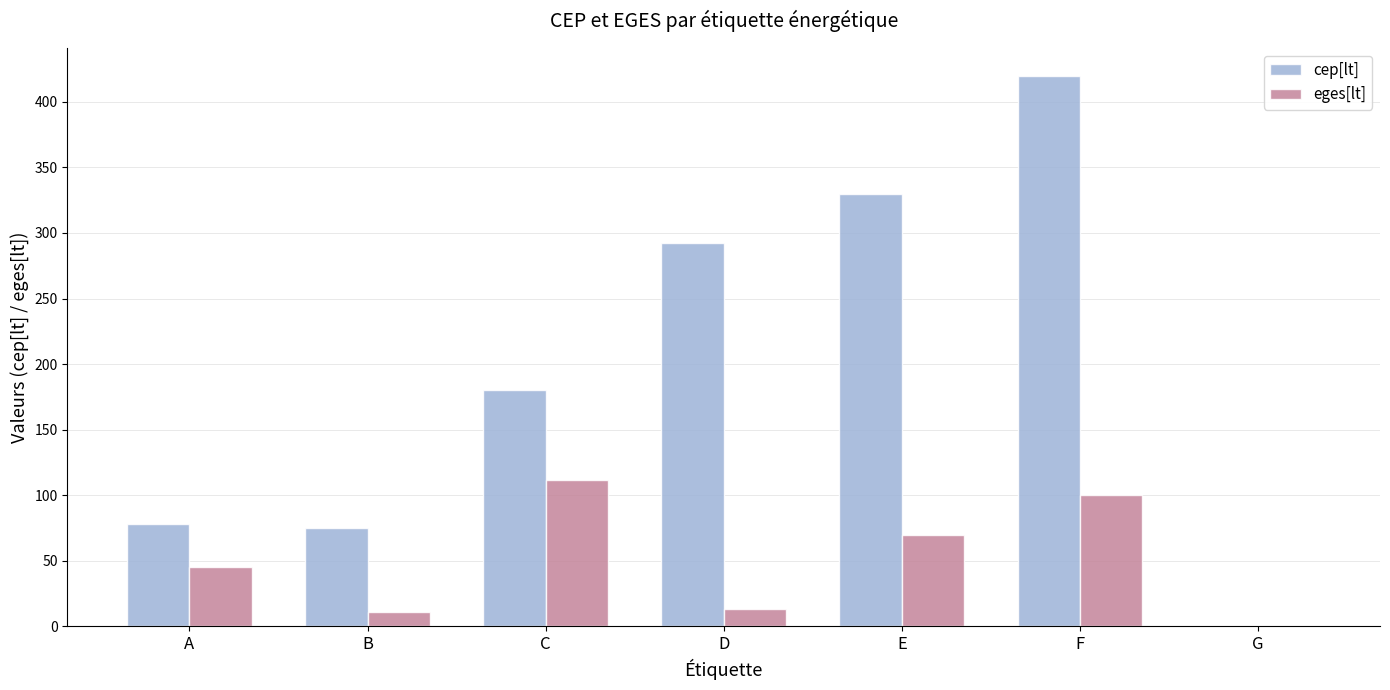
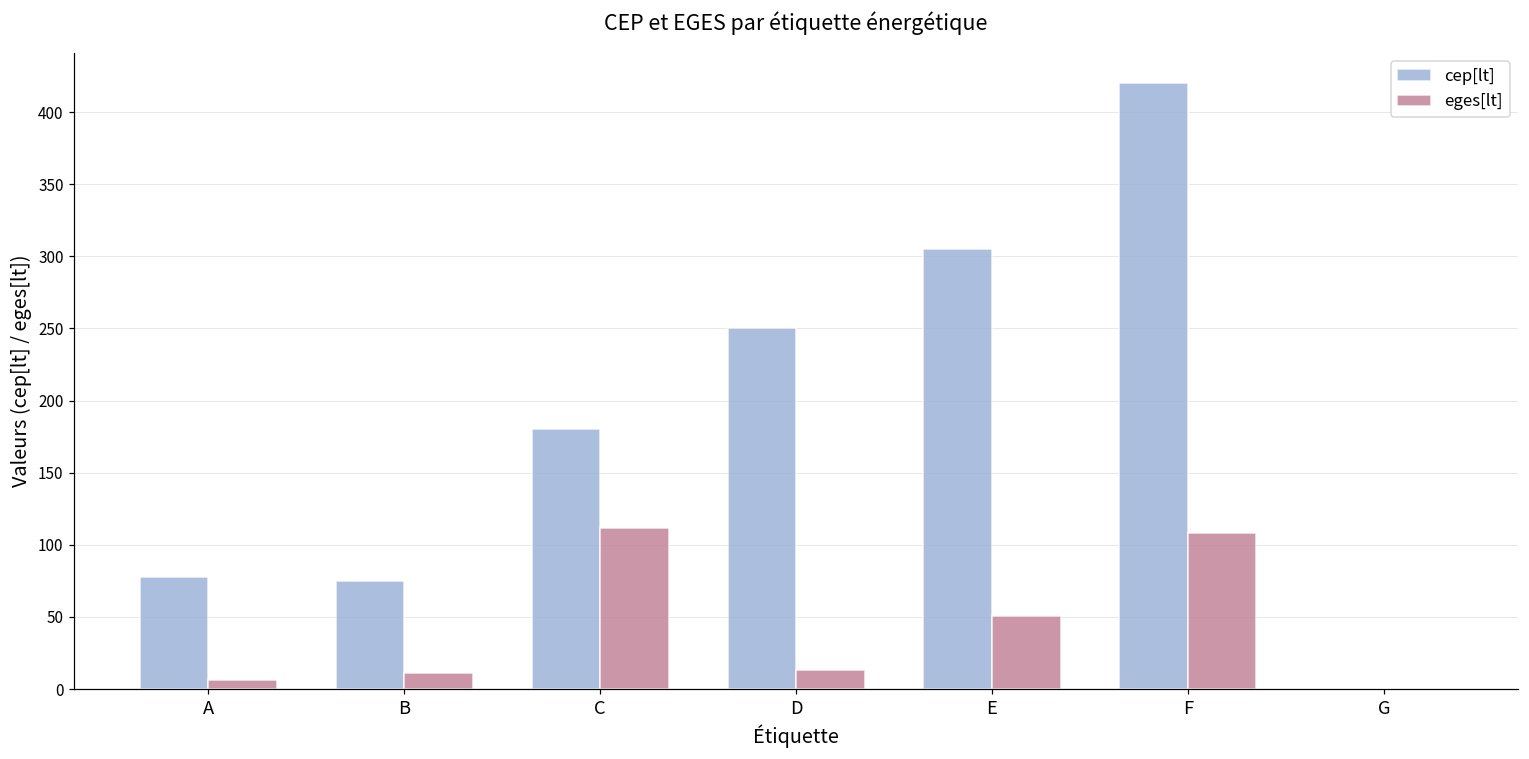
eges[lt], A: 45 -> 6
cep[lt], D: 292 -> 250
cep[lt], E: 330 -> 305
eges[lt], E: 70 -> 51
eges[lt], F: 100 -> 108
